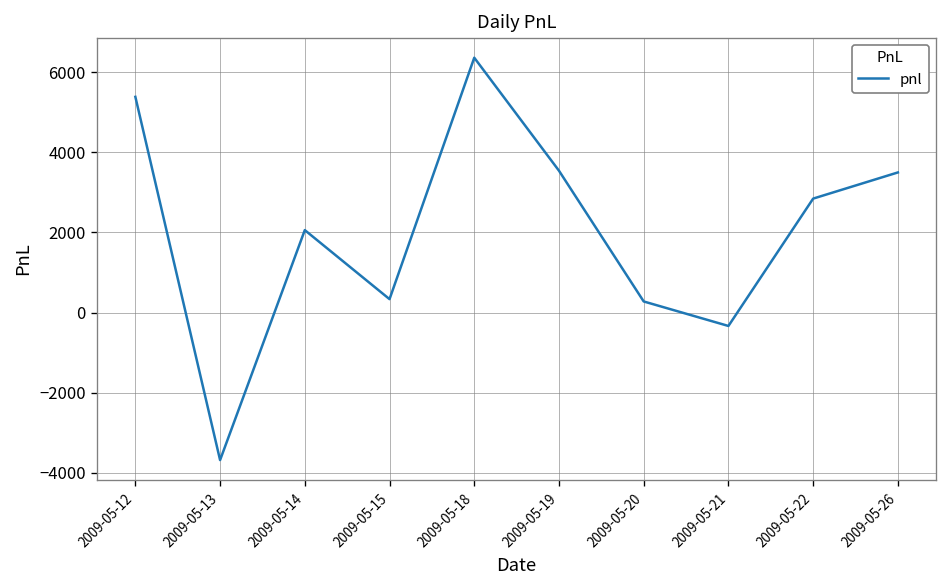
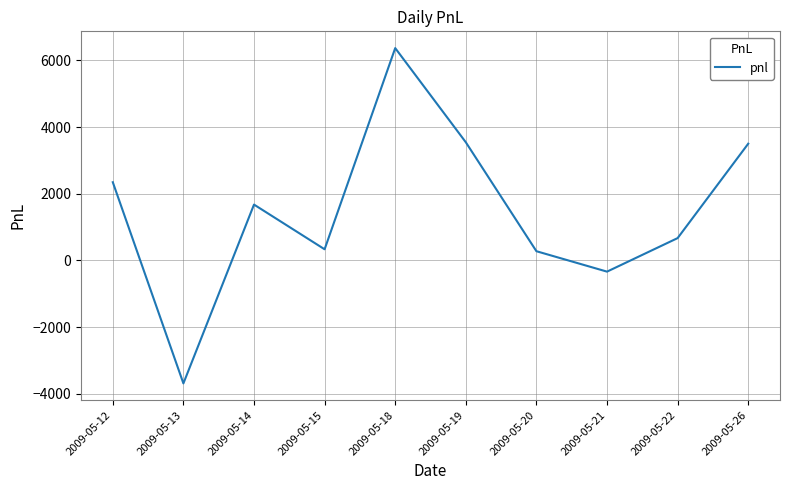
2009-05-12: 5400 -> 2300
2009-05-14: 2100 -> 1700
2009-05-22: 2800 -> 700
